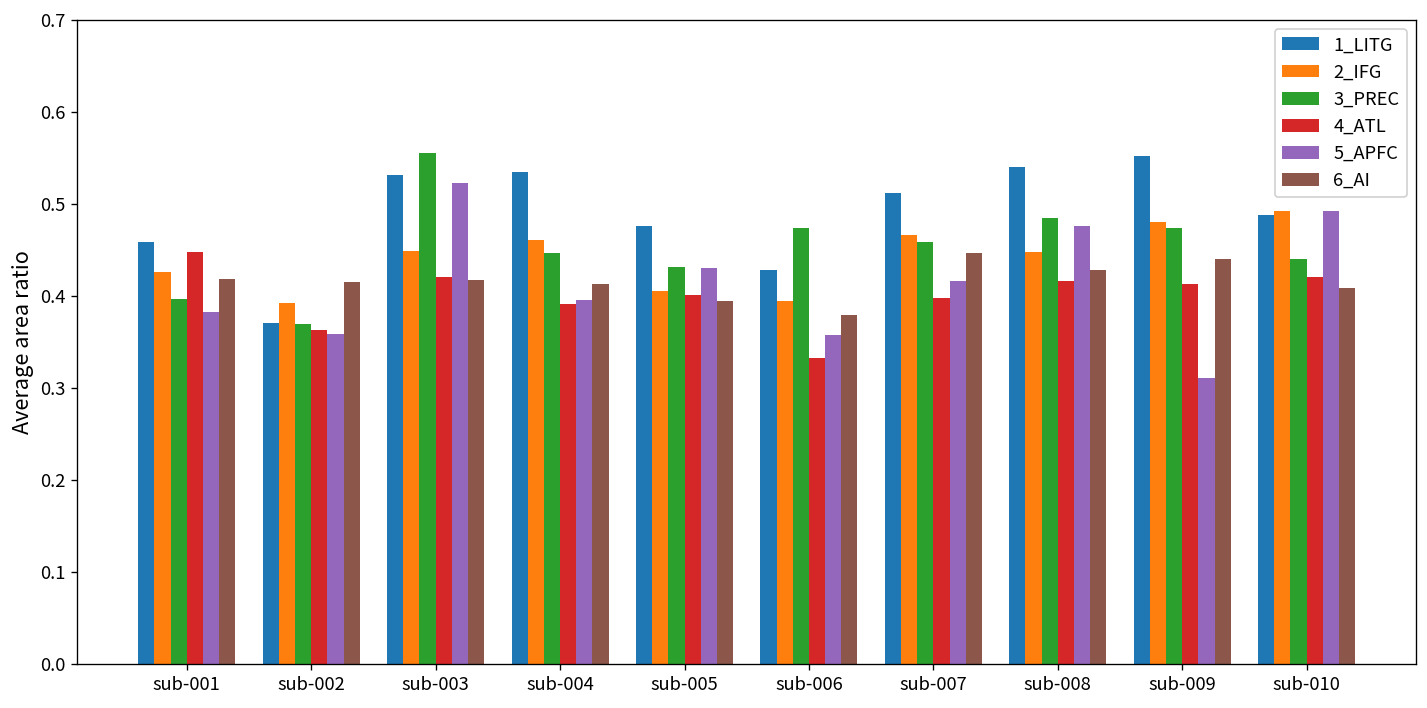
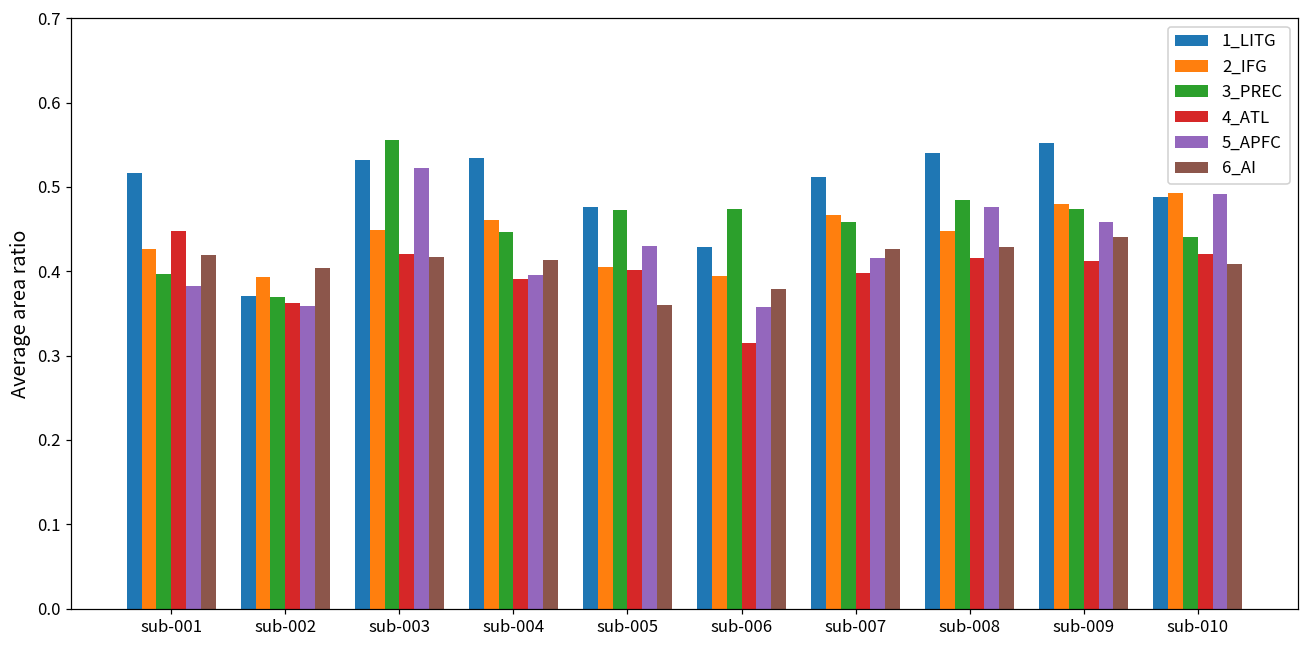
1_LITG, sub-001: 0.46 -> 0.52
6_AI, sub-002: 0.42 -> 0.40
3_PREC, sub-005: 0.43 -> 0.47
6_AI, sub-005: 0.39 -> 0.36
4_ATL, sub-006: 0.33 -> 0.31
6_AI, sub-007: 0.45 -> 0.43
5_APFC, sub-009: 0.31 -> 0.46
